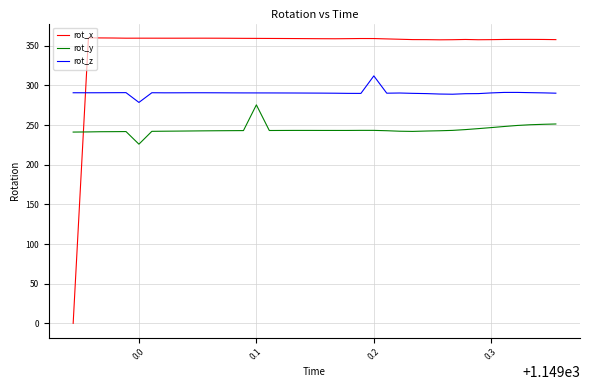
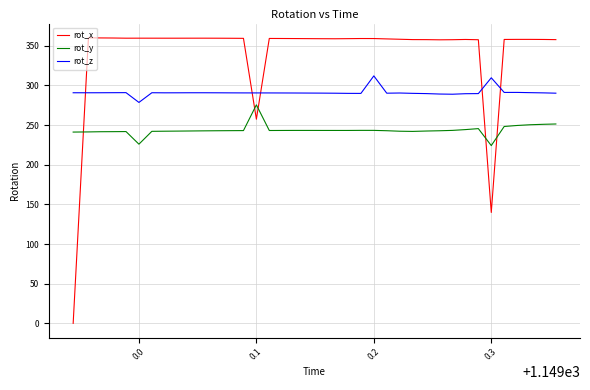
rot_x, 0.1: 360 -> 260
rot_x, 0.3: 360 -> 140
rot_y, 0.3: 250 -> 220
rot_z, 0.3: 290 -> 310
